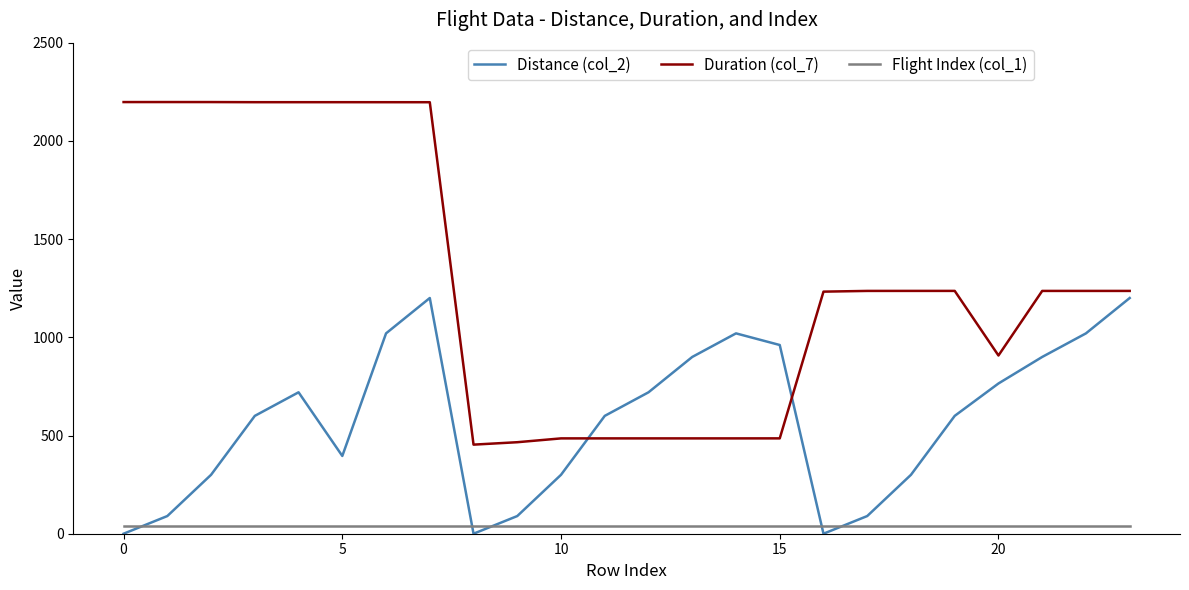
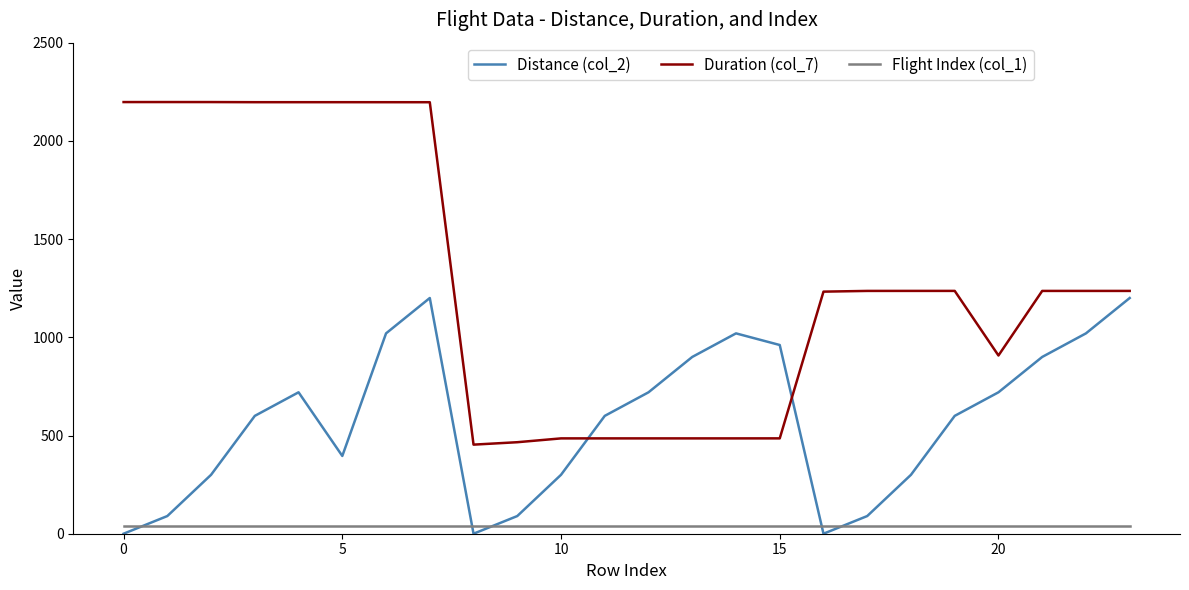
Distance (col_2), 20: 760 -> 720
